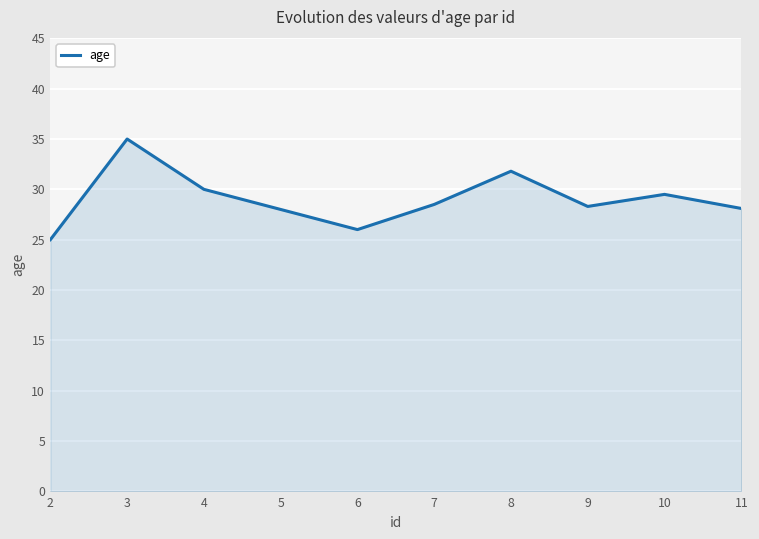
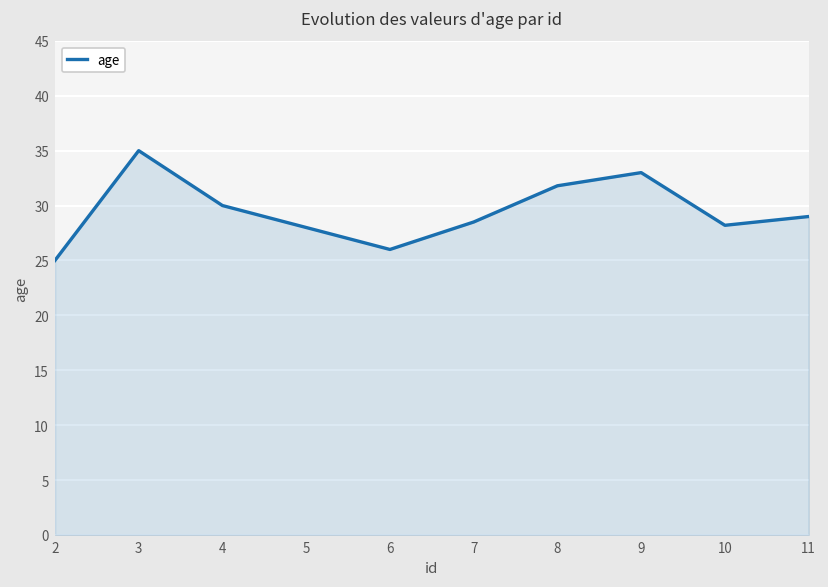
9: 28 -> 33
10: 30 -> 28
11: 28 -> 29
